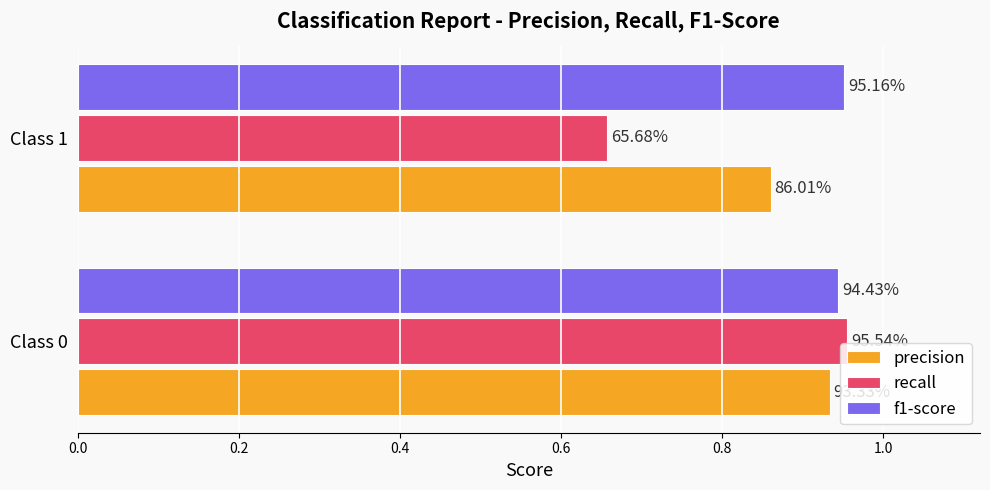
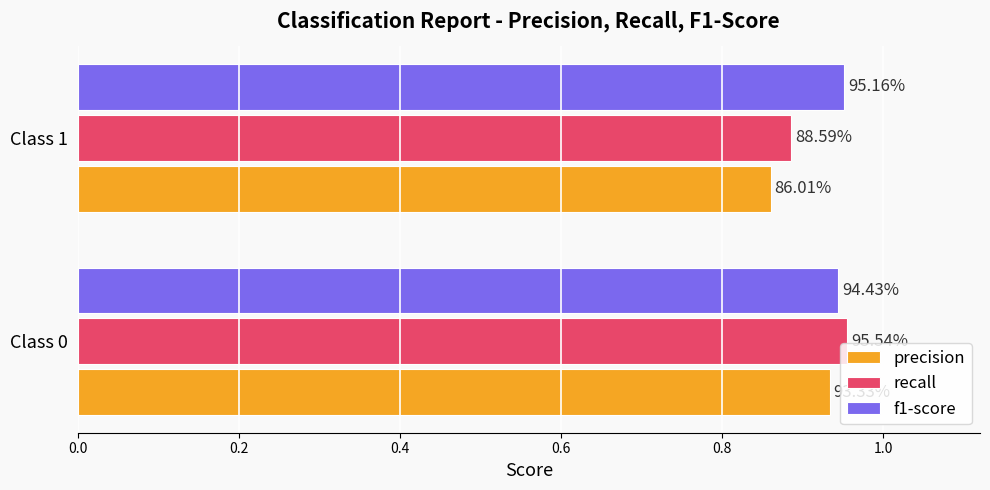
recall, Class 1: 65.68% -> 88.59%
